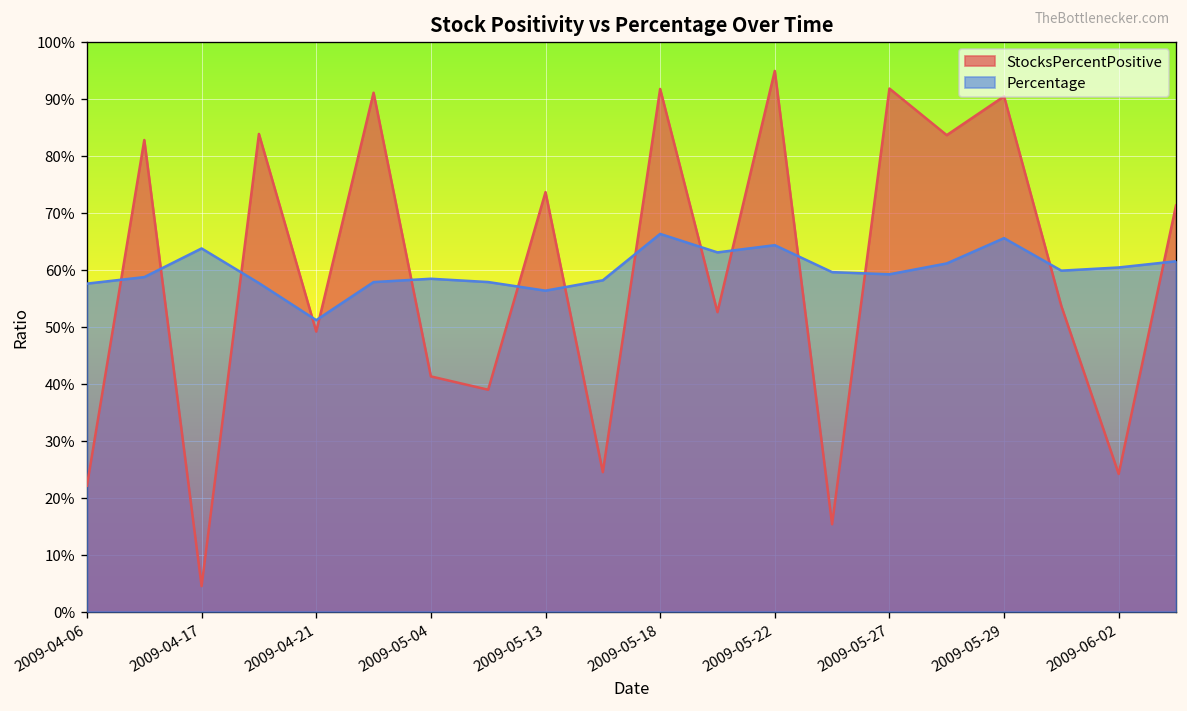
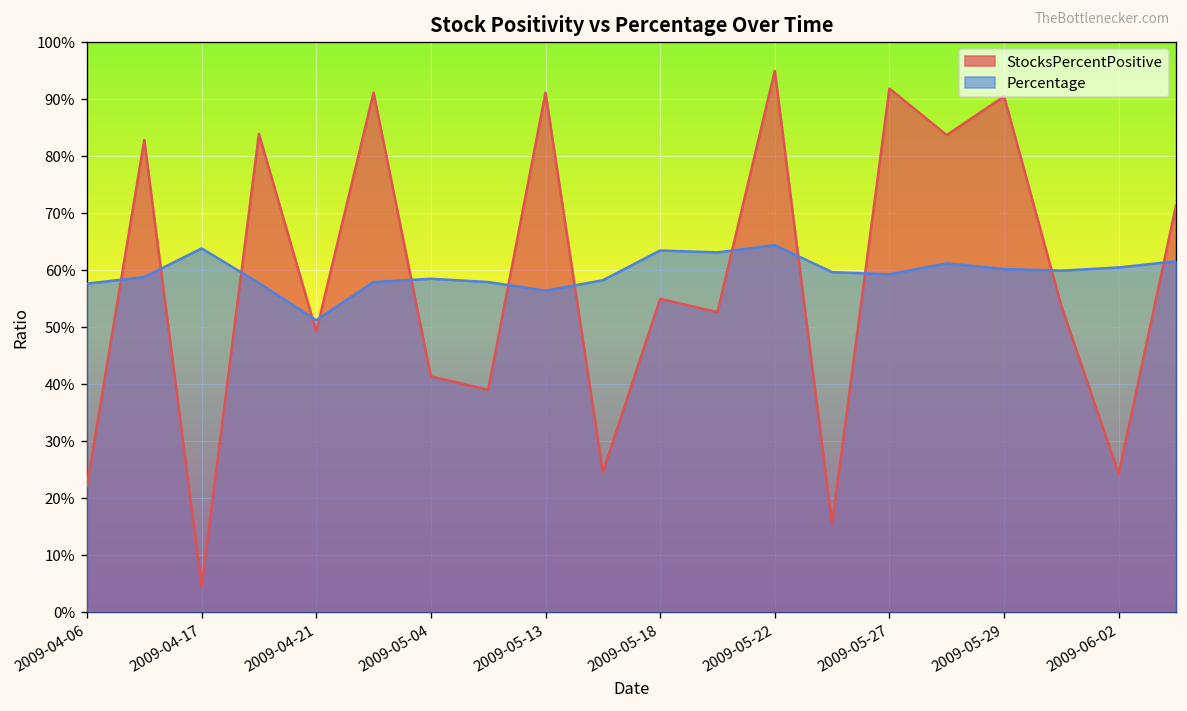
StocksPercentPositive, 2009-05-13: 74% -> 91%
StocksPercentPositive, 2009-05-18: 92% -> 55%
Percentage, 2009-05-18: 66% -> 63%
Percentage, 2009-05-29: 66% -> 60%
